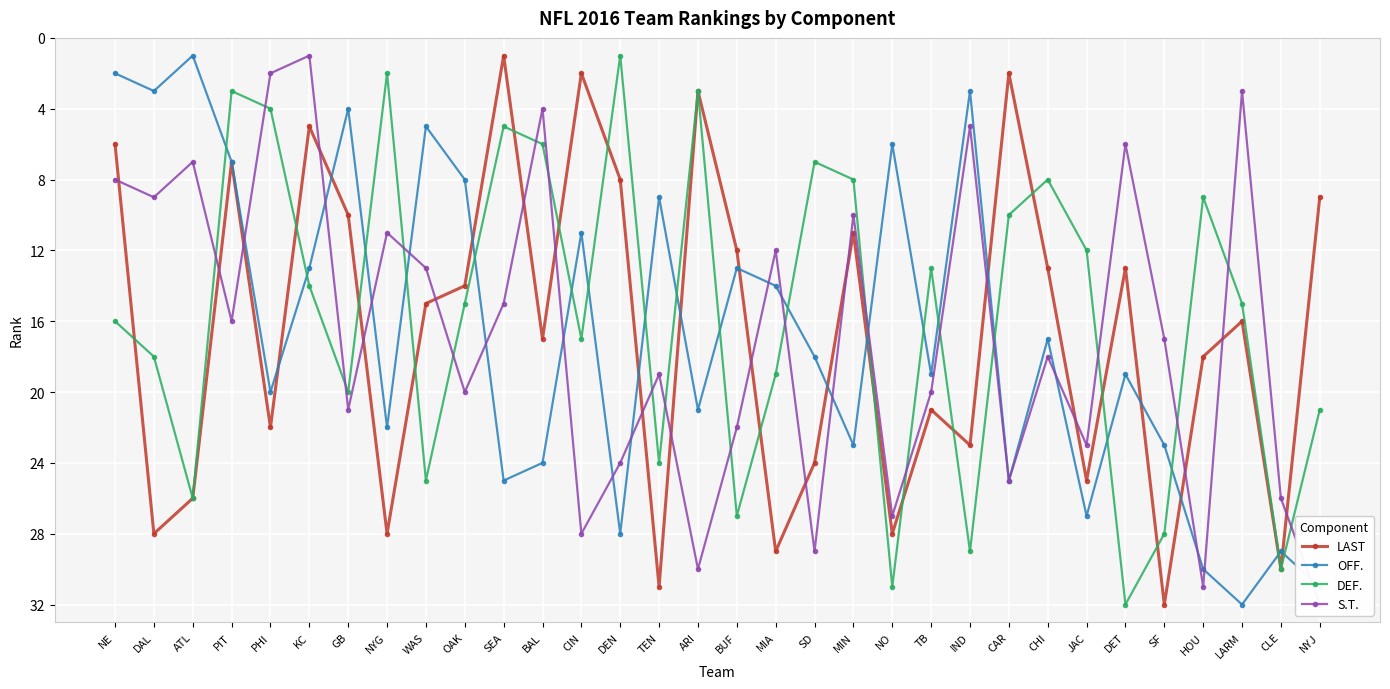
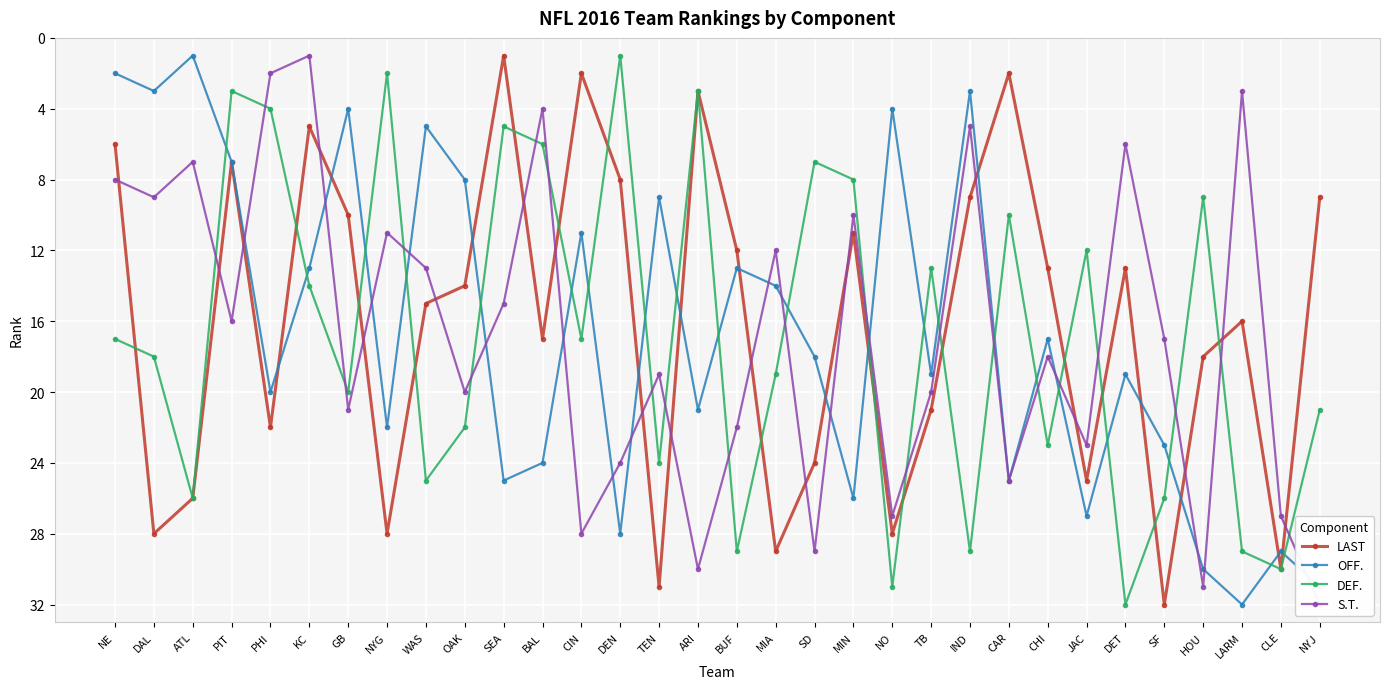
DEF., NE: 16 -> 17
DEF., OAK: 15 -> 22
DEF., BUF: 27 -> 29
OFF., MIN: 23 -> 26
OFF., NO: 6 -> 4
LAST, IND: 23 -> 9
DEF., CHI: 8 -> 23
DEF., SF: 28 -> 26
DEF., LARM: 15 -> 29
S.T., CLE: 26 -> 27
